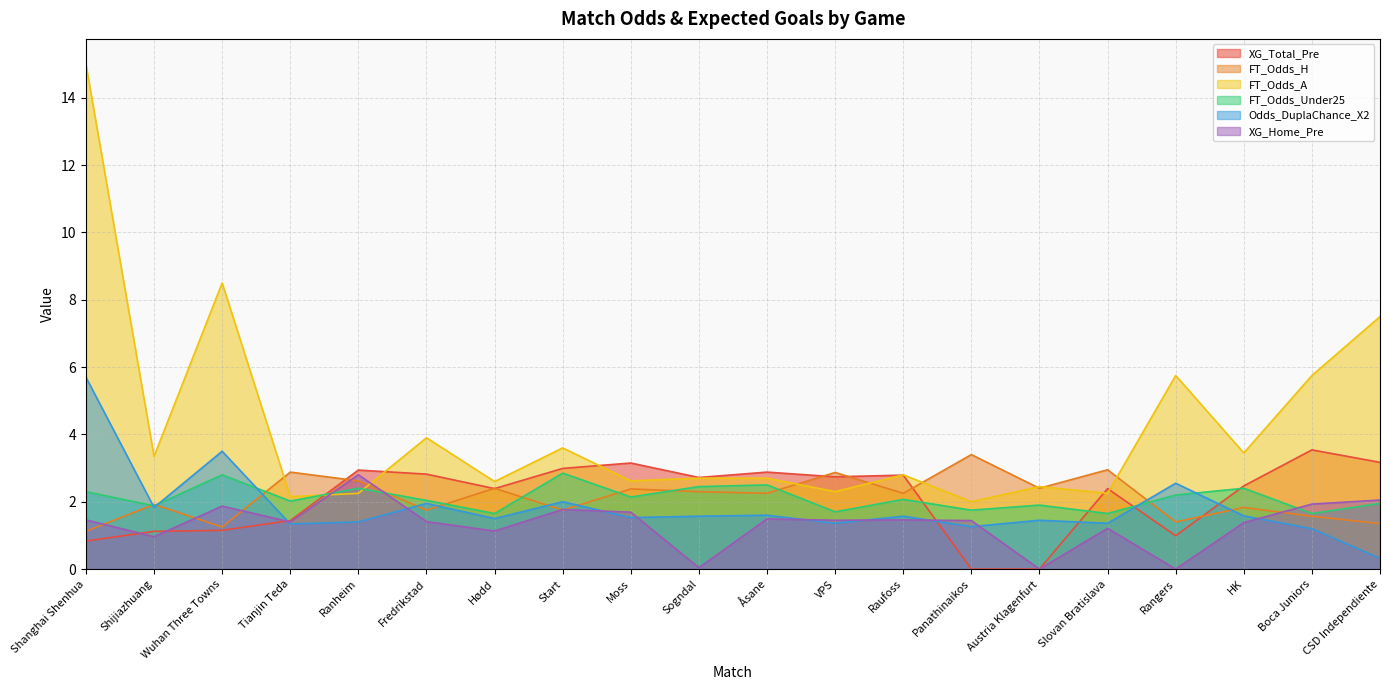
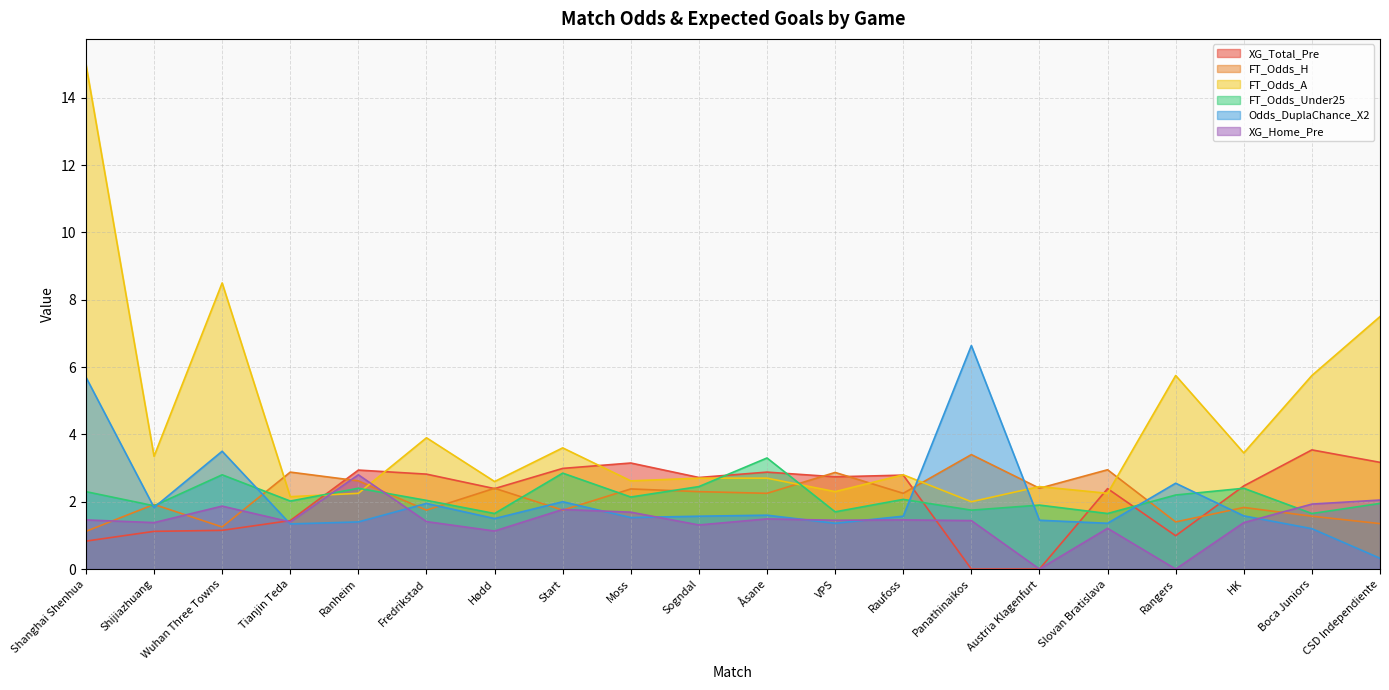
XG_Home_Pre, Shijiazhuang: 1.0 -> 1.4
XG_Home_Pre, Sogndal: 0.0 -> 1.3
FT_Odds_Under25, Åsane: 2.5 -> 3.3
Odds_DuplaChance_X2, Panathinaikos: 1.3 -> 6.6
